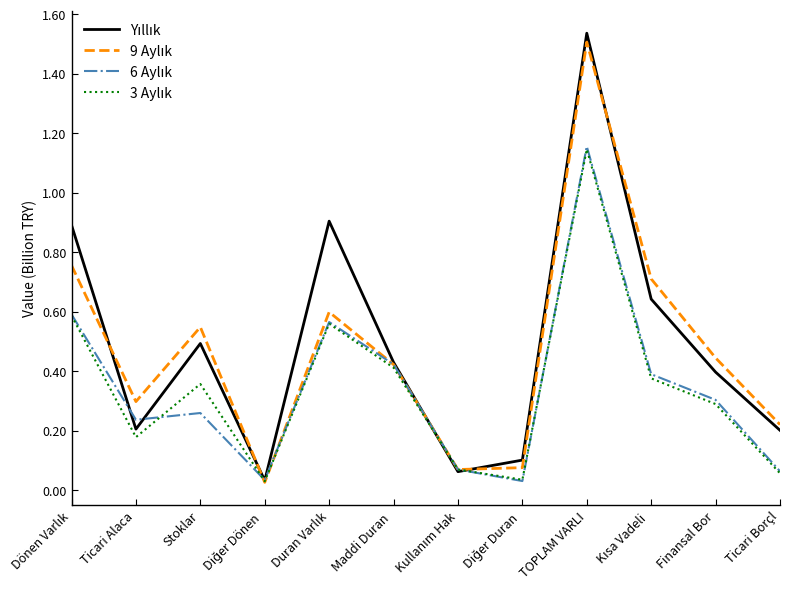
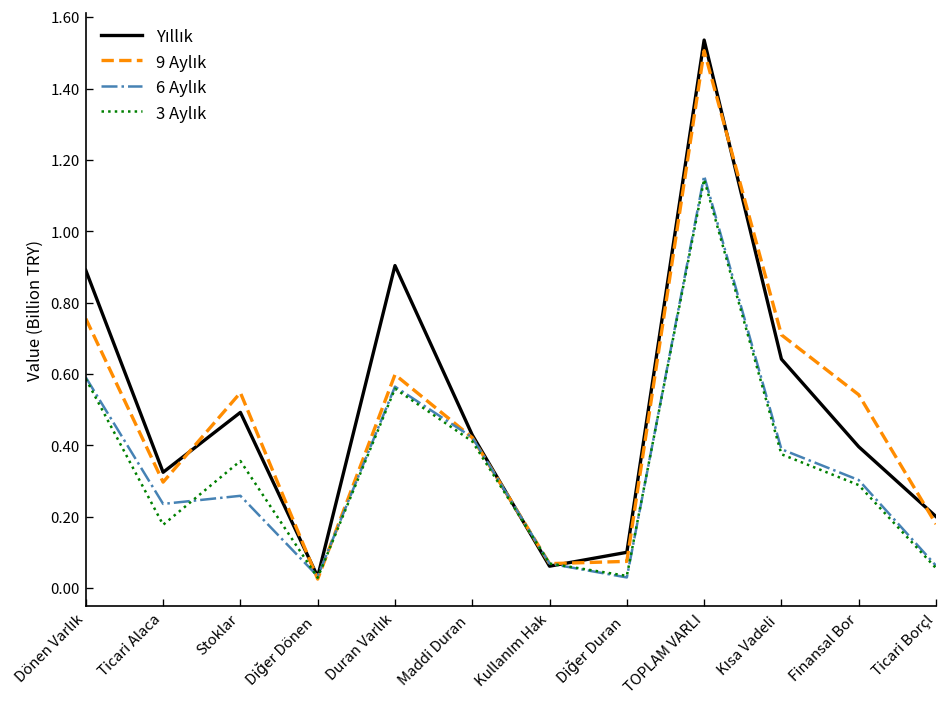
Yıllık, Ticari Alaca: 0.20 -> 0.32
9 Aylık, Finansal Bor: 0.44 -> 0.54
9 Aylık, Ticari Borçl: 0.22 -> 0.18
